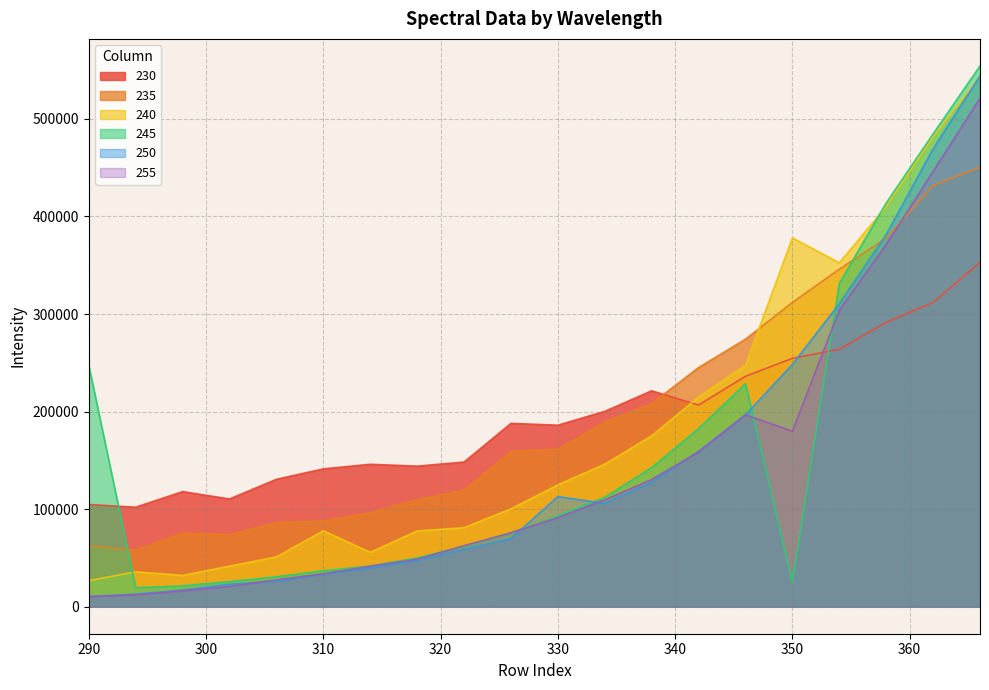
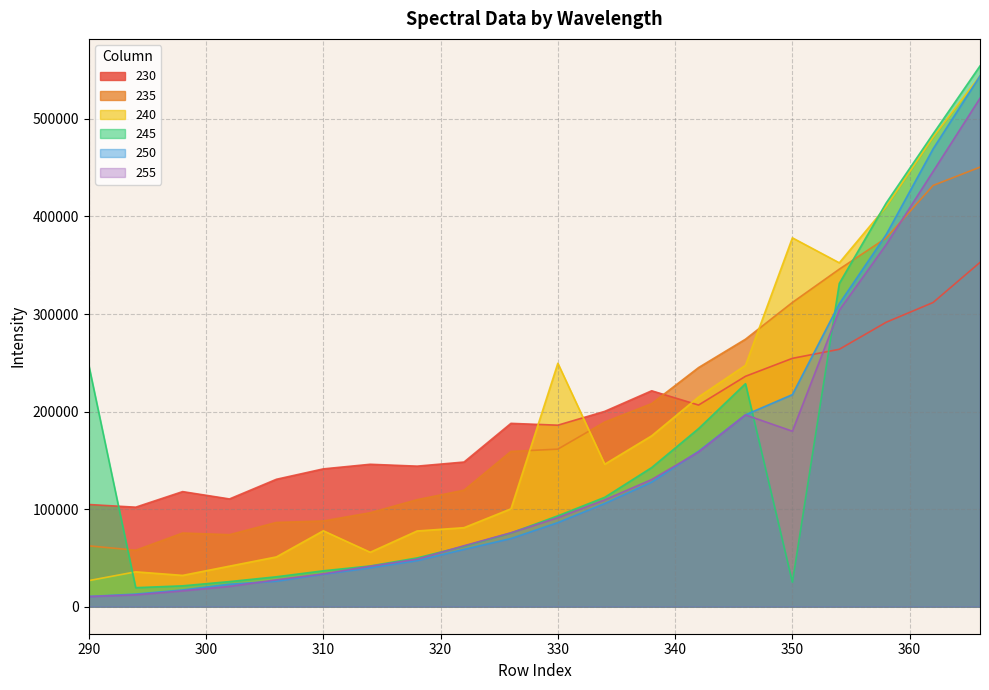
240, 330: 120000 -> 250000
250, 330: 110000 -> 90000
250, 350: 250000 -> 220000
